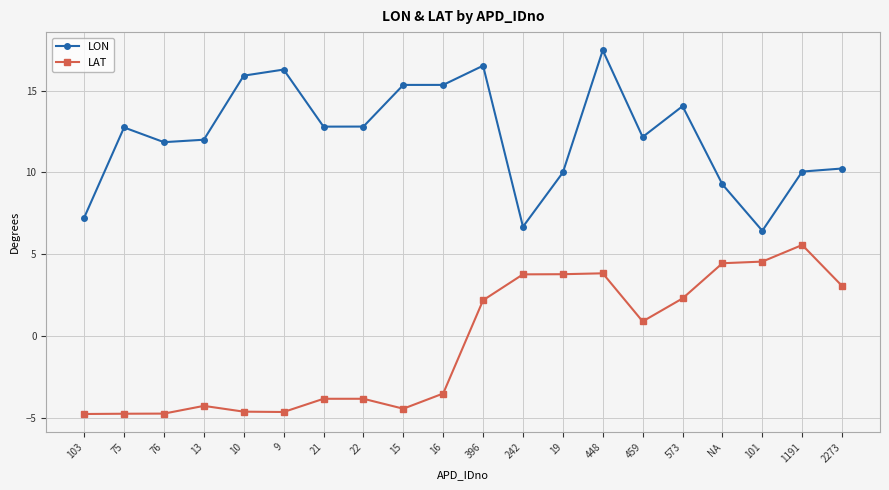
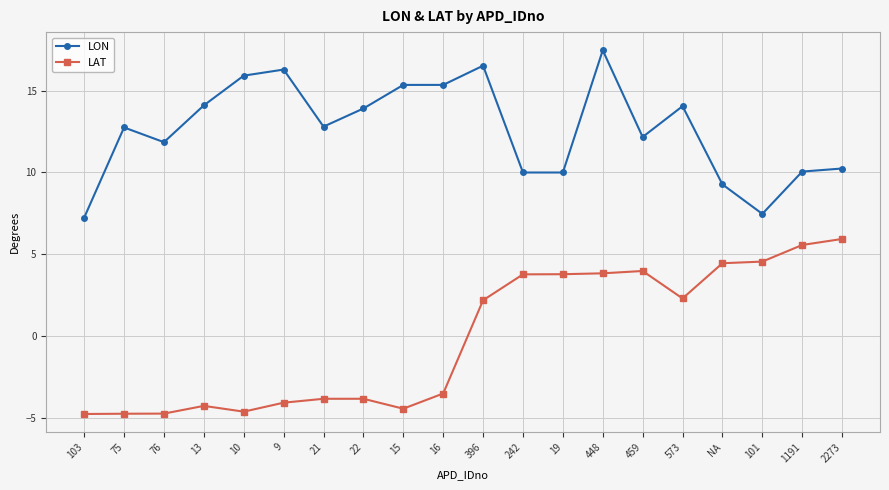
LON, 13: 12.0 -> 14.1
LAT, 9: -4.6 -> -4.1
LON, 22: 12.8 -> 13.9
LON, 242: 6.7 -> 10.0
LAT, 459: 0.9 -> 4.0
LON, 101: 6.4 -> 7.5
LAT, 2273: 3.1 -> 5.9
